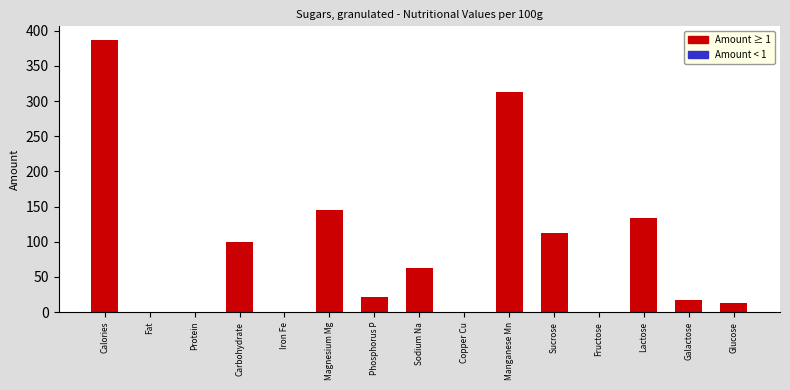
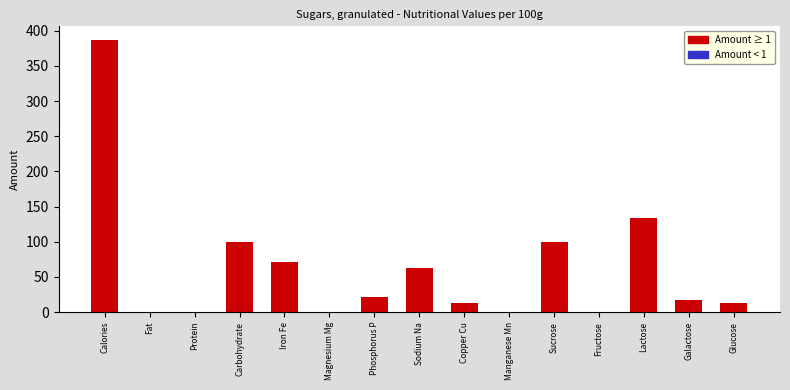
Iron Fe: 0 -> 70
Magnesium Mg: 150 -> 0
Copper Cu: 0 -> 10
Manganese Mn: 310 -> 0
Sucrose: 110 -> 100
